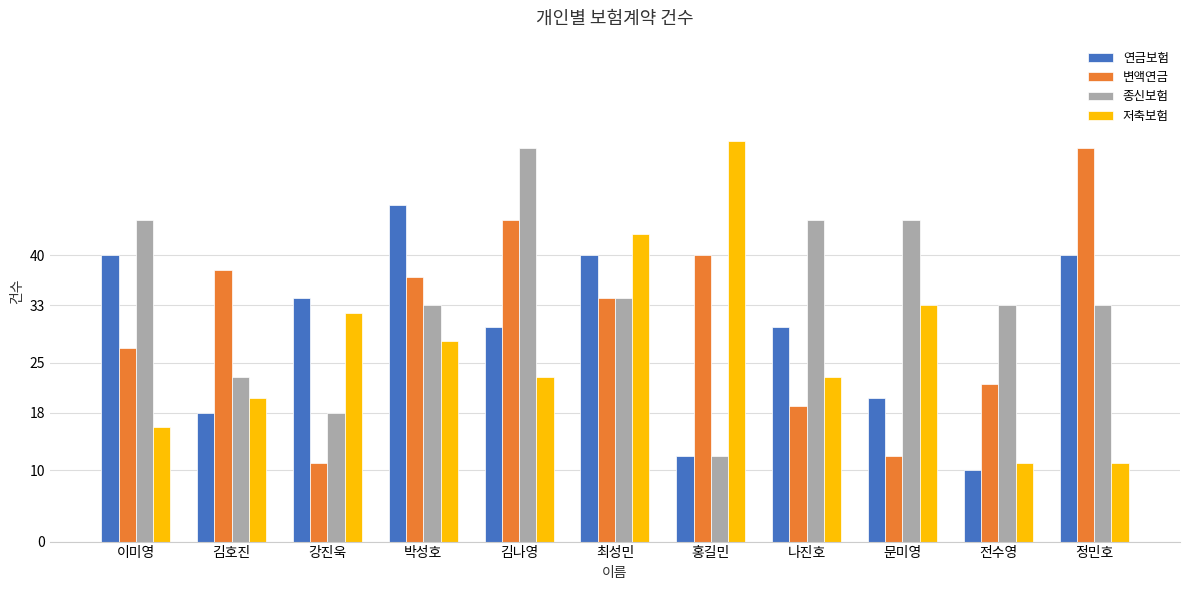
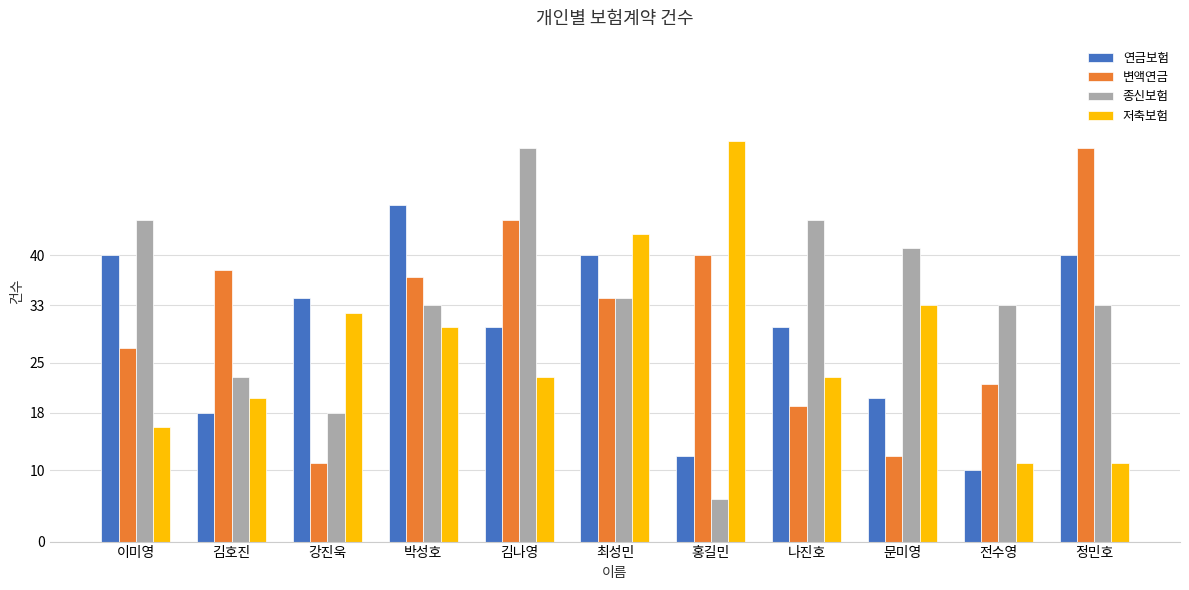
저축보험, 박성호: 28 -> 30
종신보험, 홍길민: 12 -> 6
종신보험, 문미영: 45 -> 41
